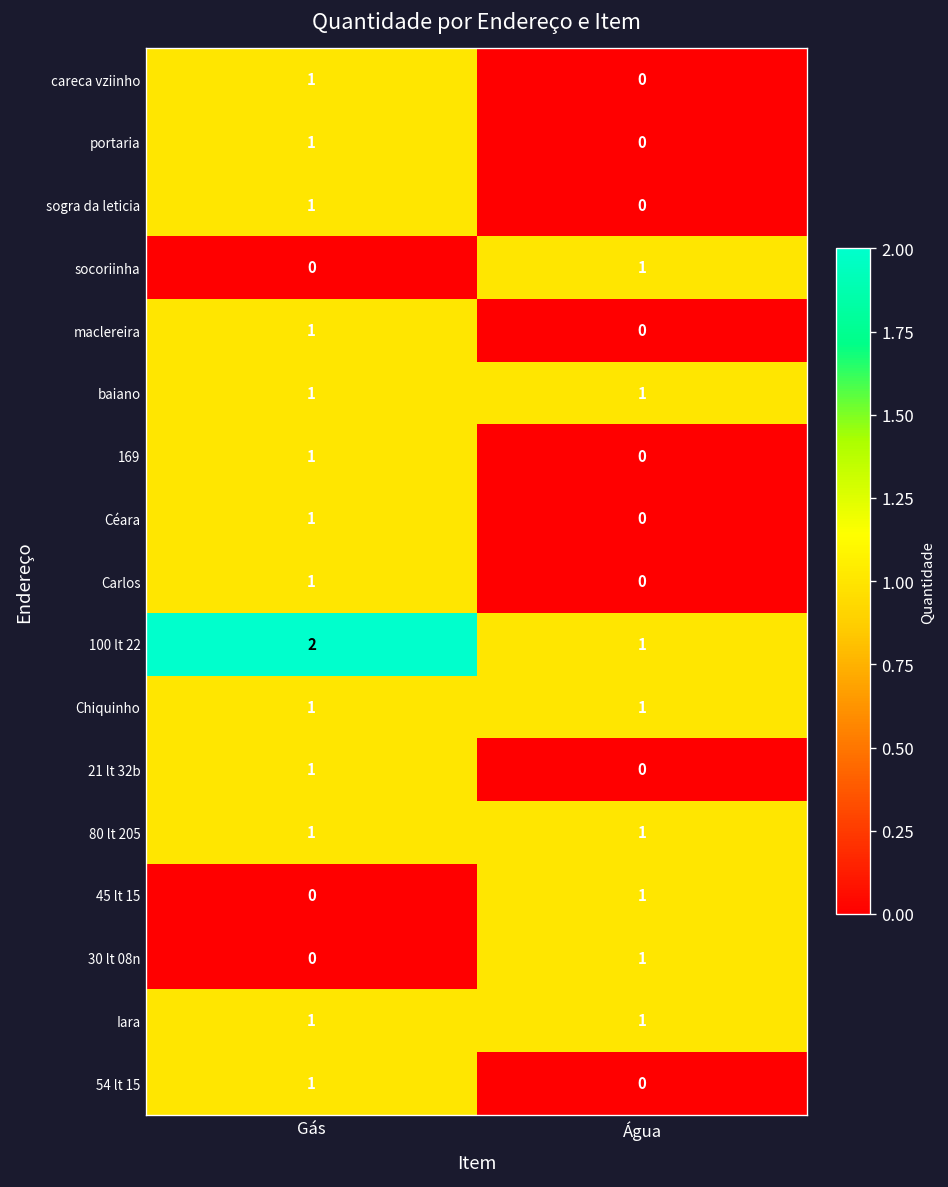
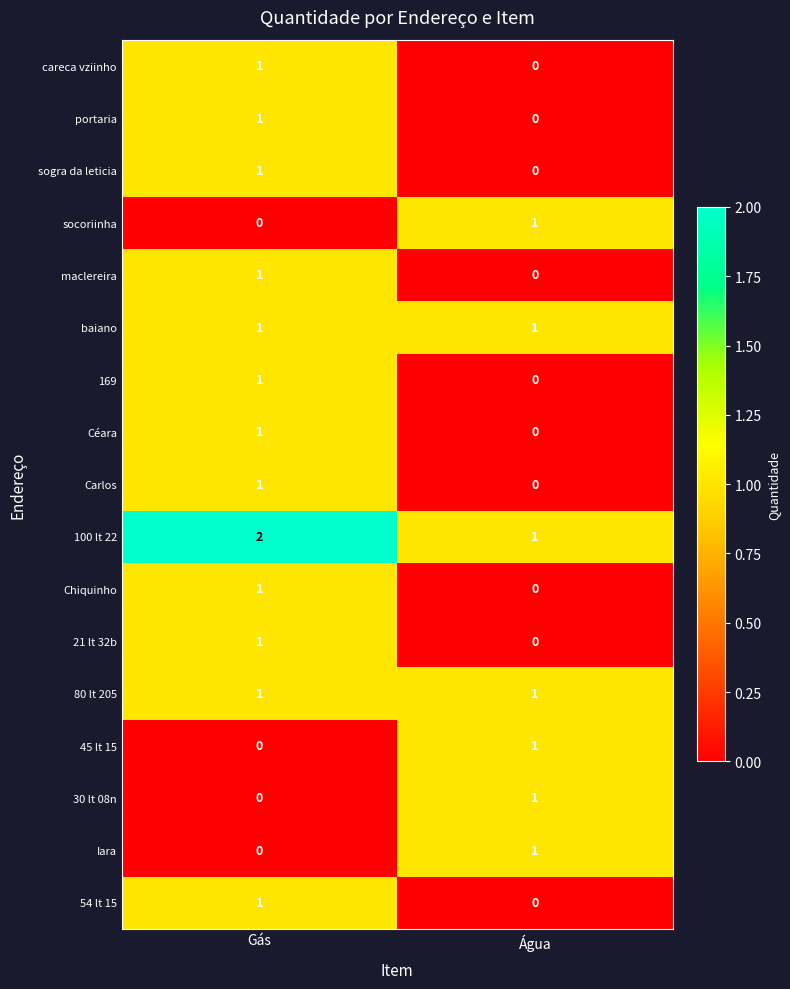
Chiquinho, Água: 1 -> 0
Iara, Gás: 1 -> 0
